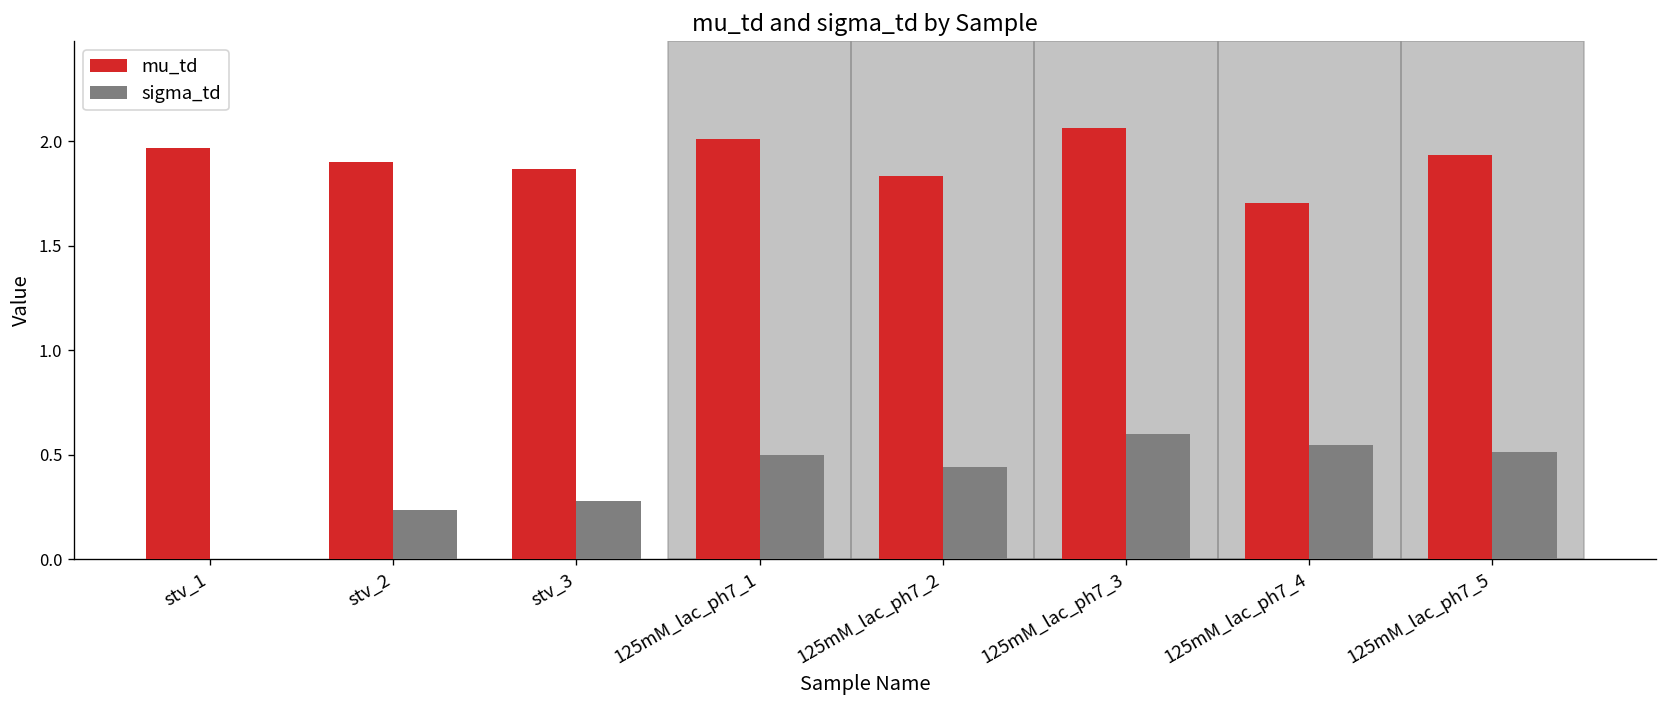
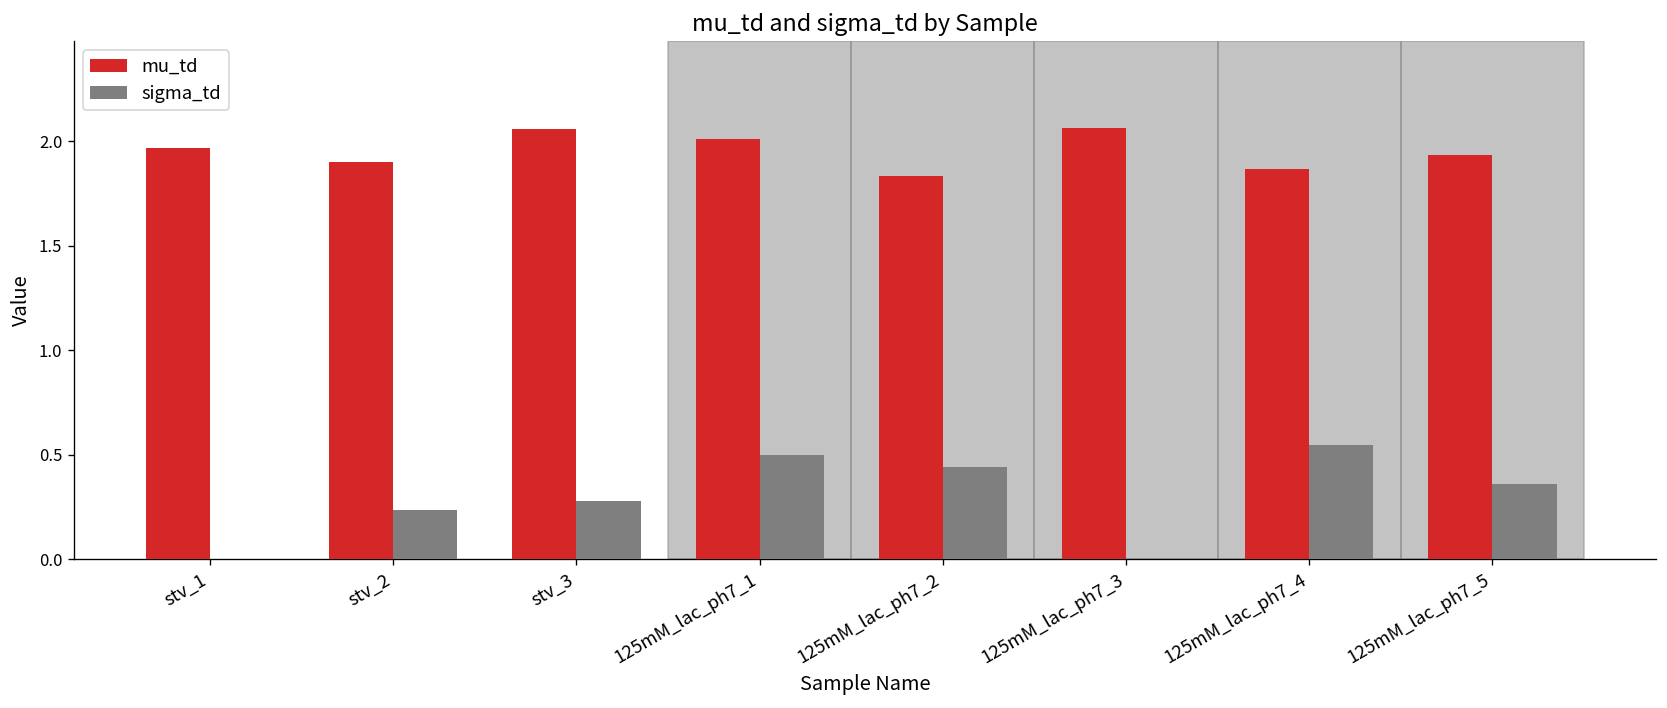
mu_td, stv_3: 1.87 -> 2.06
sigma_td, 125mM_lac_ph7_3: 0.6 -> 0.0
mu_td, 125mM_lac_ph7_4: 1.71 -> 1.87
sigma_td, 125mM_lac_ph7_5: 0.52 -> 0.36
